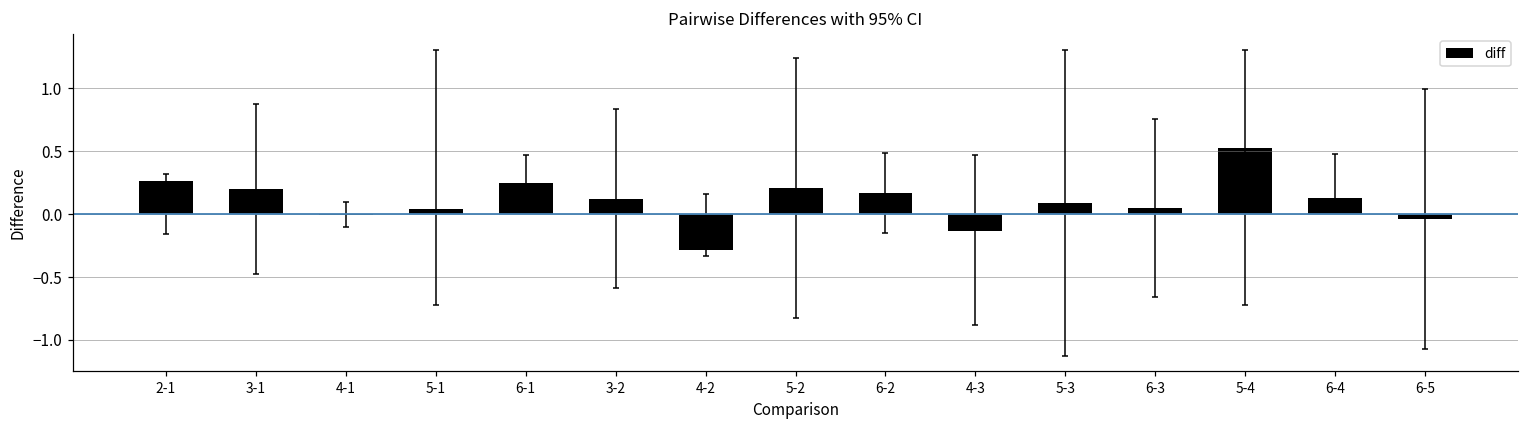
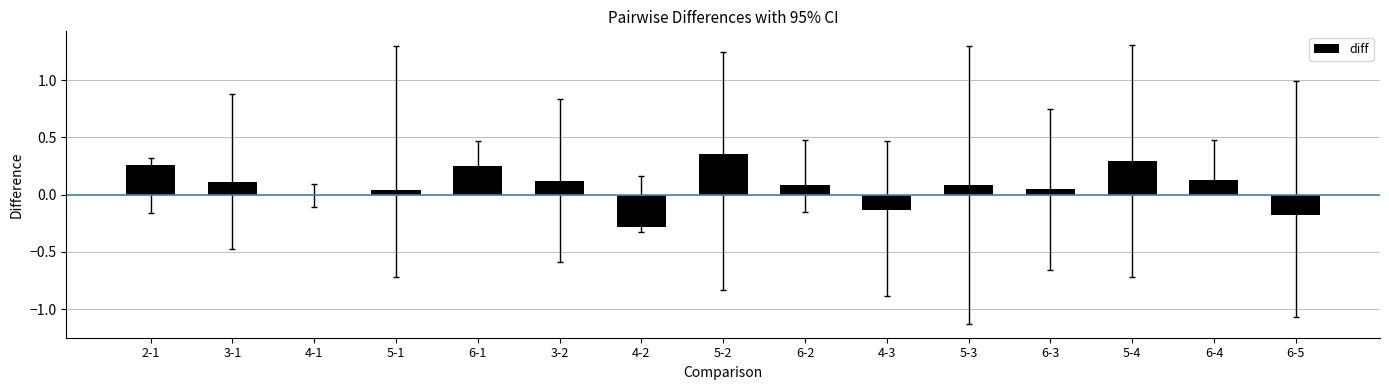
diff, 3-1: 0.20 -> 0.11
diff, 5-2: 0.21 -> 0.35
diff, 6-2: 0.17 -> 0.09
diff, 5-4: 0.53 -> 0.29
diff, 6-5: -0.04 -> -0.17
